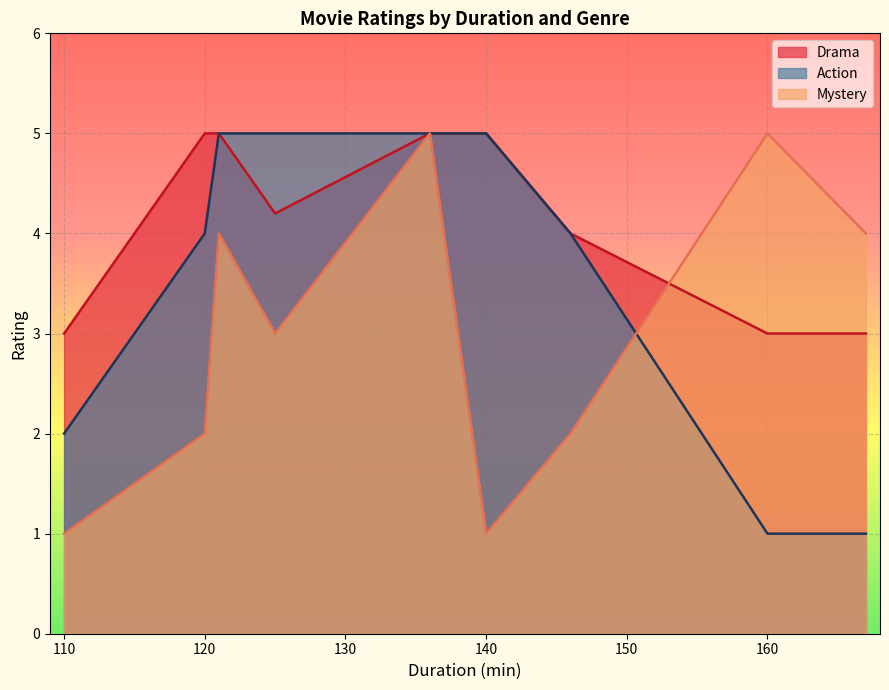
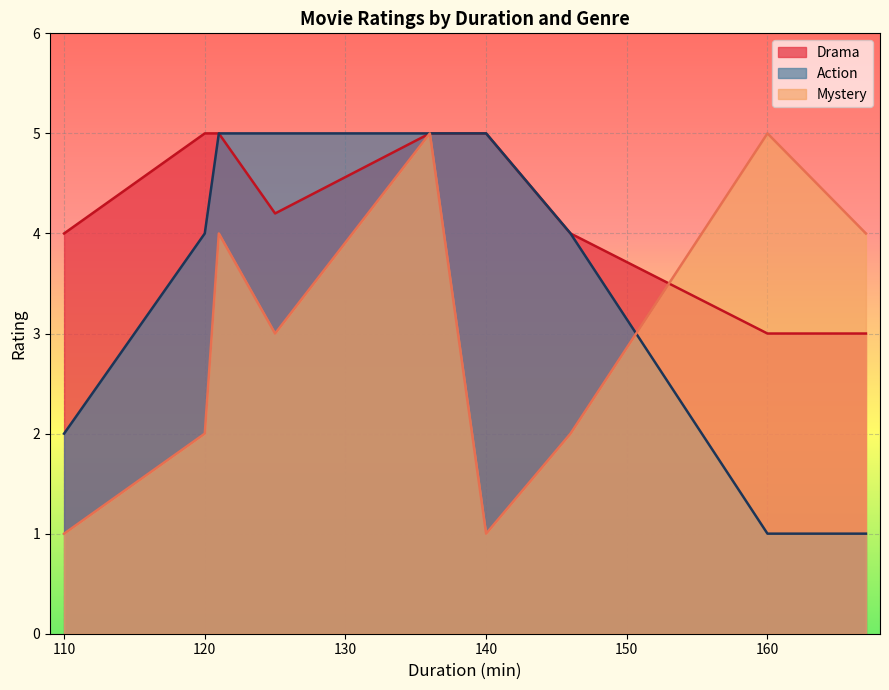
Drama, 110: 3 -> 4
